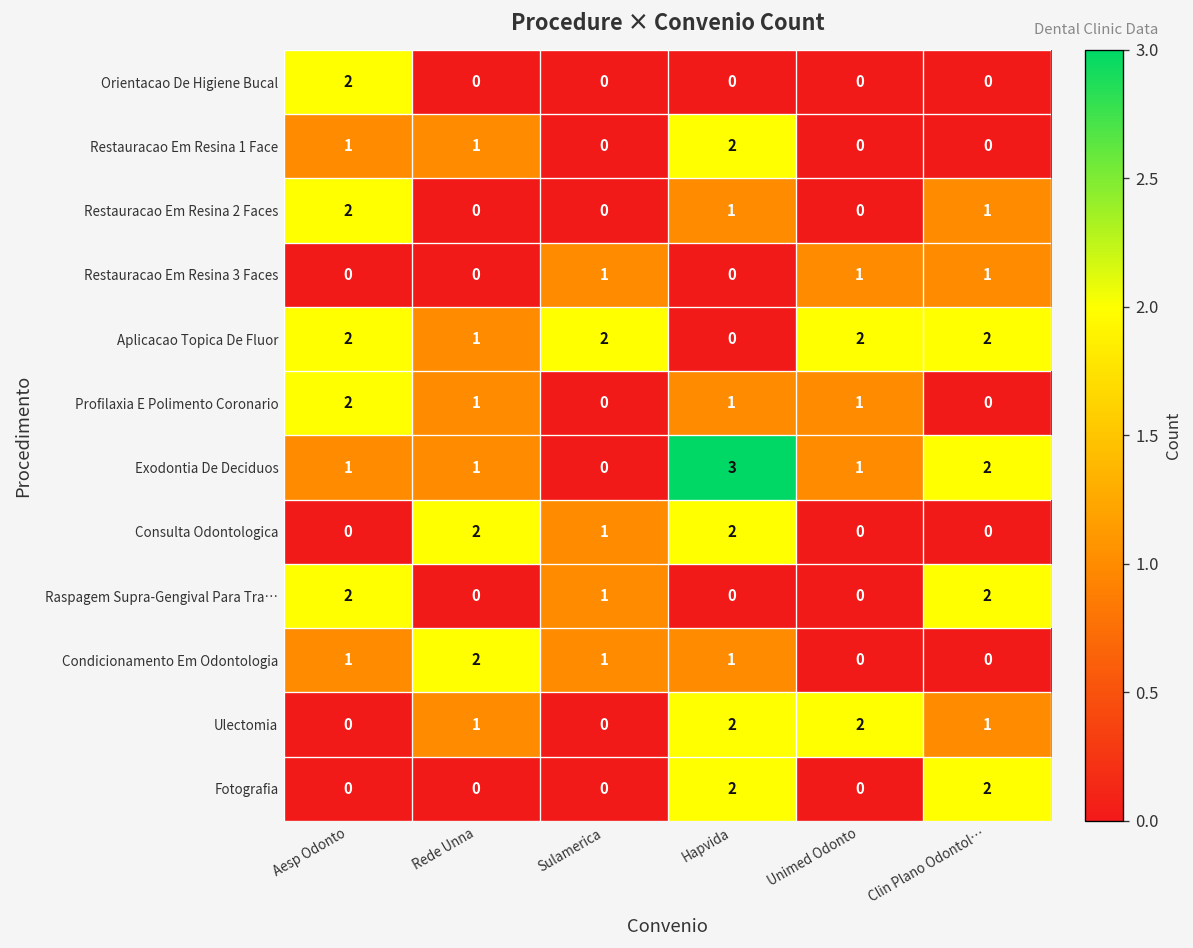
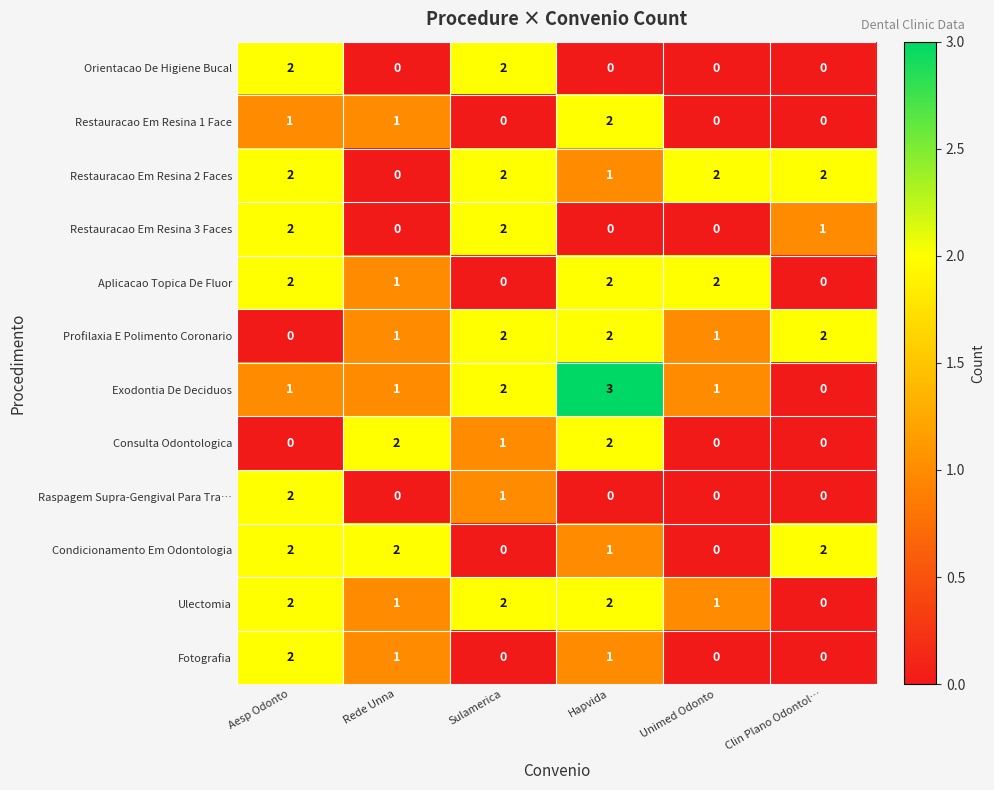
Orientacao De Higiene Bucal, Sulamerica: 0 -> 2
Restauracao Em Resina 2 Faces, Sulamerica: 0 -> 2
Restauracao Em Resina 2 Faces, Unimed Odonto: 0 -> 2
Restauracao Em Resina 2 Faces, Clin Plano Odontol…: 1 -> 2
Restauracao Em Resina 3 Faces, Aesp Odonto: 0 -> 2
Restauracao Em Resina 3 Faces, Sulamerica: 1 -> 2
Restauracao Em Resina 3 Faces, Unimed Odonto: 1 -> 0
Aplicacao Topica De Fluor, Sulamerica: 2 -> 0
Aplicacao Topica De Fluor, Hapvida: 0 -> 2
Aplicacao Topica De Fluor, Clin Plano Odontol…: 2 -> 0
Profilaxia E Polimento Coronario, Aesp Odonto: 2 -> 0
Profilaxia E Polimento Coronario, Sulamerica: 0 -> 2
Profilaxia E Polimento Coronario, Hapvida: 1 -> 2
Profilaxia E Polimento Coronario, Clin Plano Odontol…: 0 -> 2
Exodontia De Deciduos, Sulamerica: 0 -> 2
Exodontia De Deciduos, Clin Plano Odontol…: 2 -> 0
Raspagem Supra-Gengival Para Tra…, Clin Plano Odontol…: 2 -> 0
Condicionamento Em Odontologia, Aesp Odonto: 1 -> 2
Condicionamento Em Odontologia, Sulamerica: 1 -> 0
Condicionamento Em Odontologia, Clin Plano Odontol…: 0 -> 2
Ulectomia, Aesp Odonto: 0 -> 2
Ulectomia, Sulamerica: 0 -> 2
Ulectomia, Unimed Odonto: 2 -> 1
Ulectomia, Clin Plano Odontol…: 1 -> 0
Fotografia, Aesp Odonto: 0 -> 2
Fotografia, Rede Unna: 0 -> 1
Fotografia, Hapvida: 2 -> 1
Fotografia, Clin Plano Odontol…: 2 -> 0
